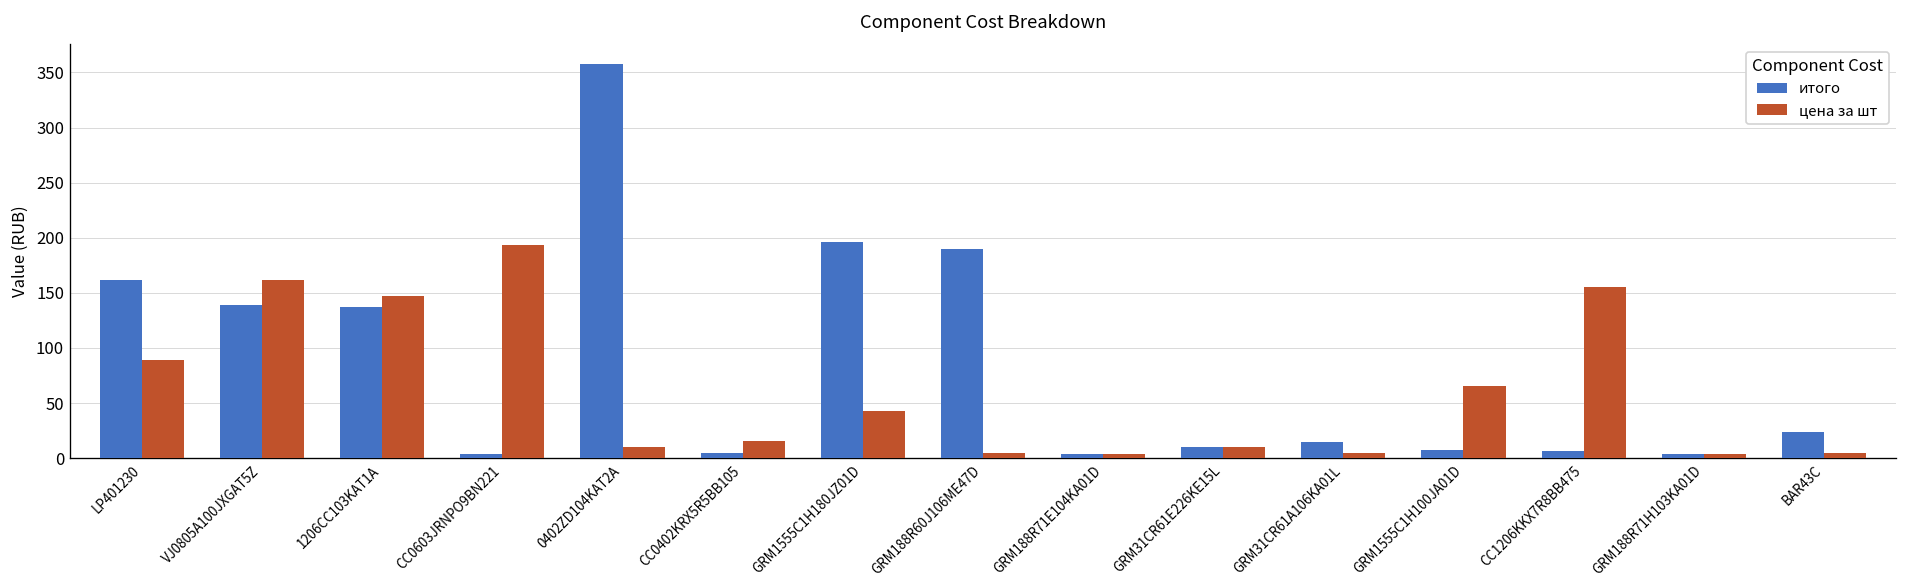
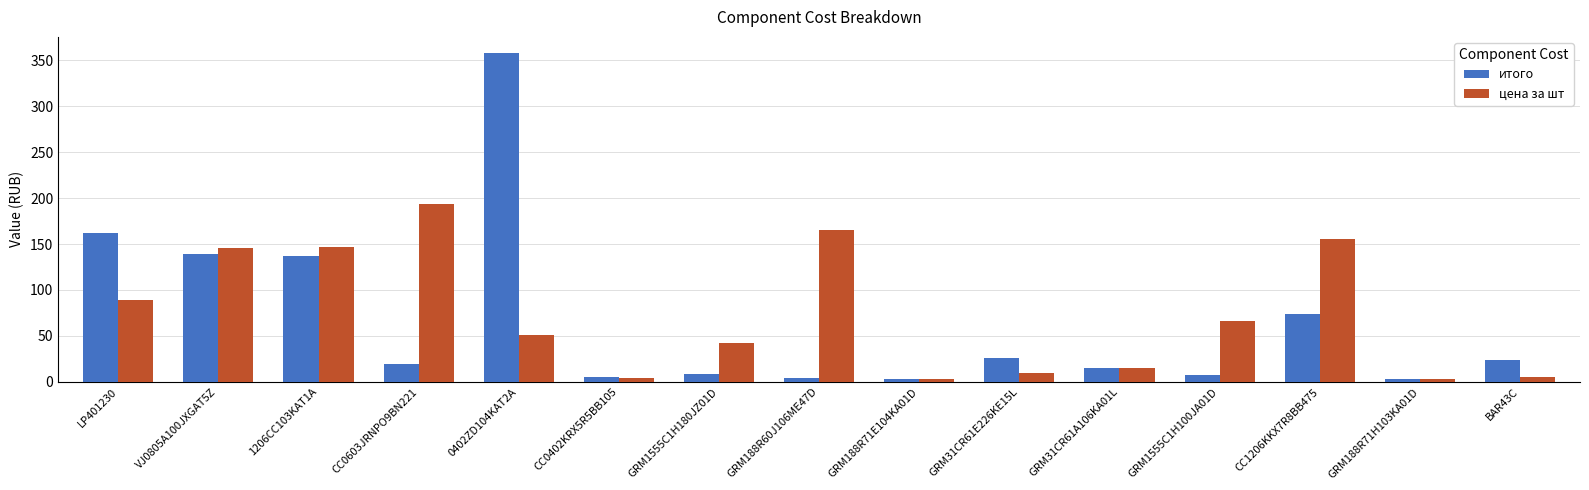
цена за шт, VJ0805A100JXGAT5Z: 160 -> 150
итого, CC0603JRNPO9BN221: 0 -> 20
цена за шт, 0402ZD104KAT2A: 10 -> 50
цена за шт, CC0402KRX5R5BB105: 20 -> 0
итого, GRM1555C1H180JZ01D: 200 -> 10
итого, GRM188R60J106ME47D: 190 -> 0
цена за шт, GRM188R60J106ME47D: 0 -> 160
итого, GRM31CR61E226KE15L: 10 -> 30
цена за шт, GRM31CR61A106KA01L: 5 -> 15
итого, CC1206KKX7R8BB475: 10 -> 70
